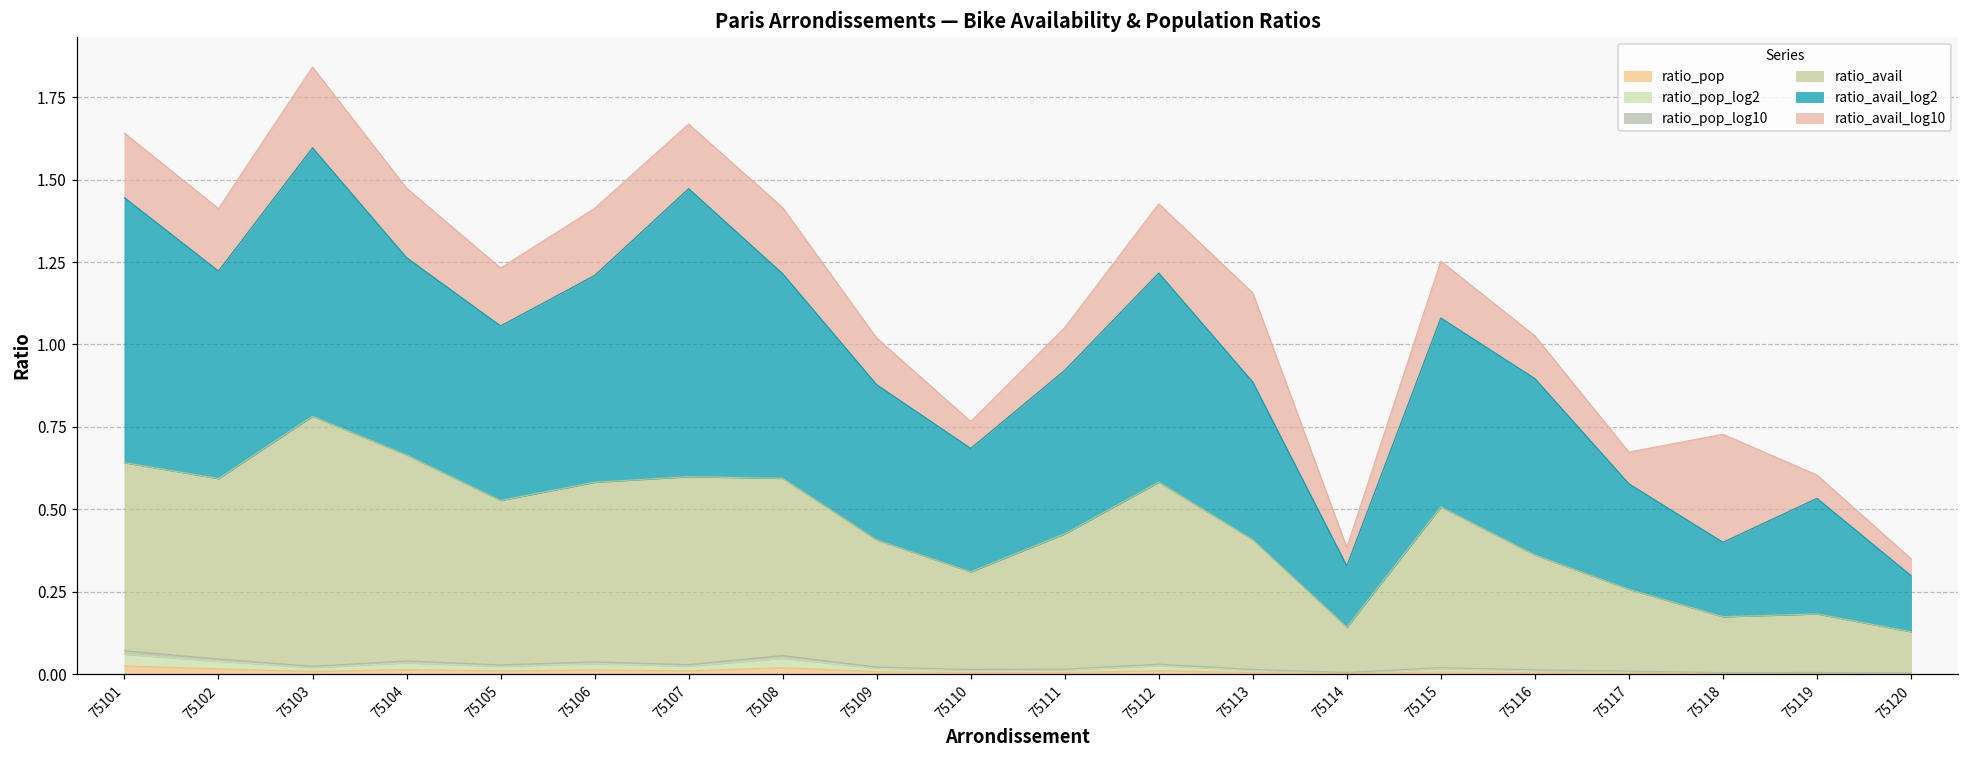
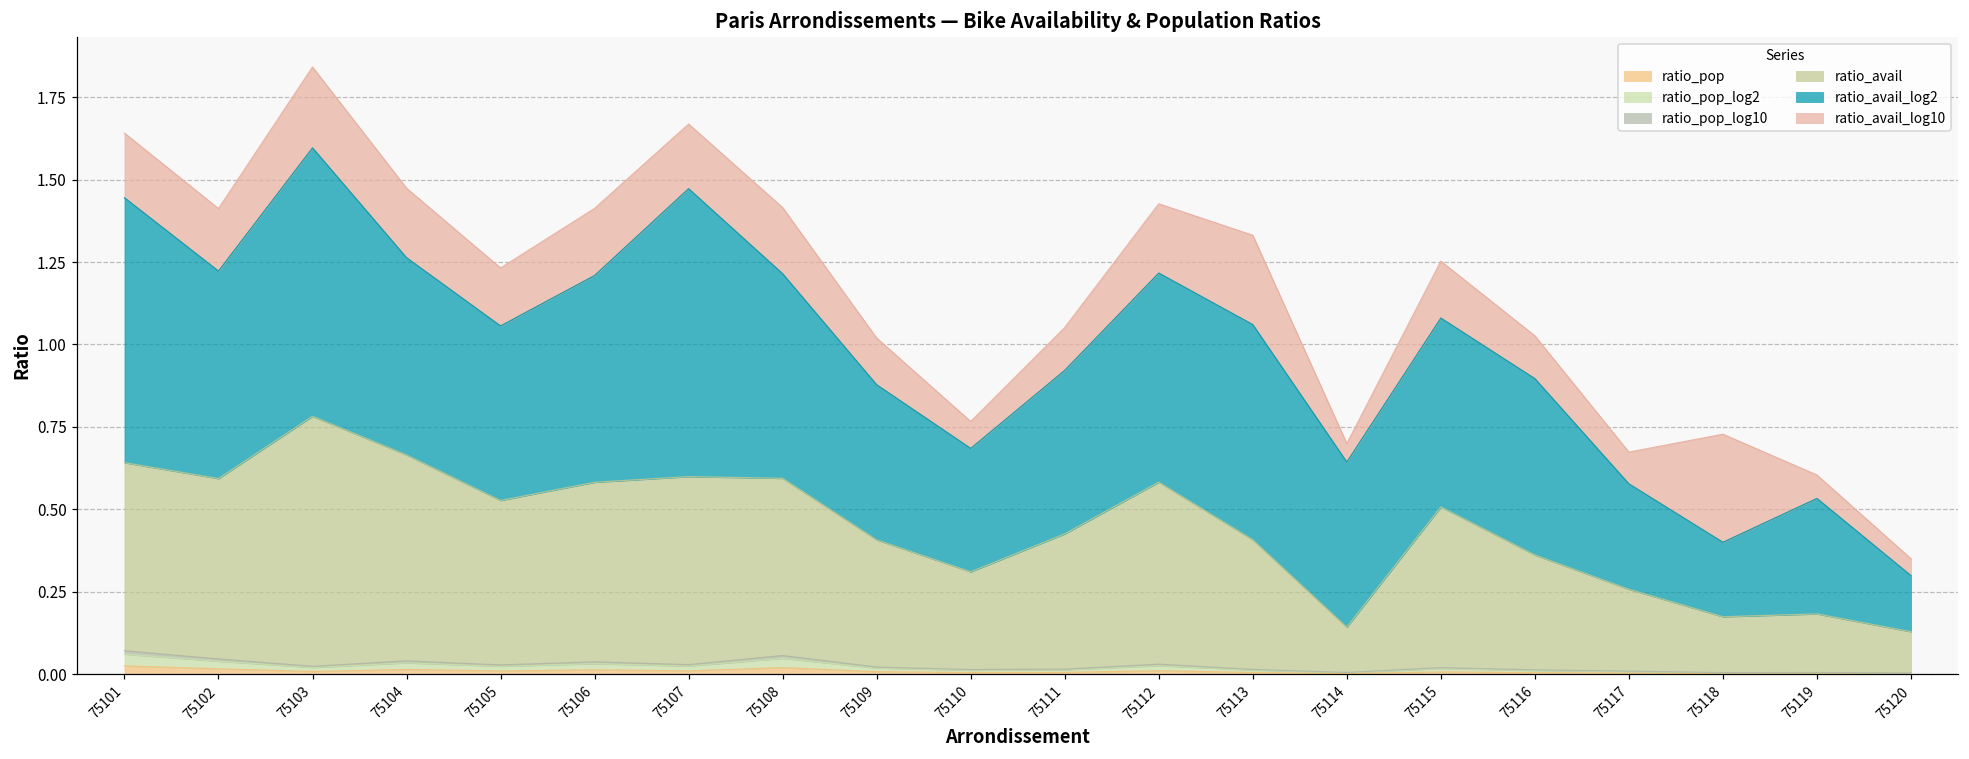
ratio_avail_log2, 75113: 0.48 -> 0.65
ratio_avail_log2, 75114: 0.19 -> 0.50
